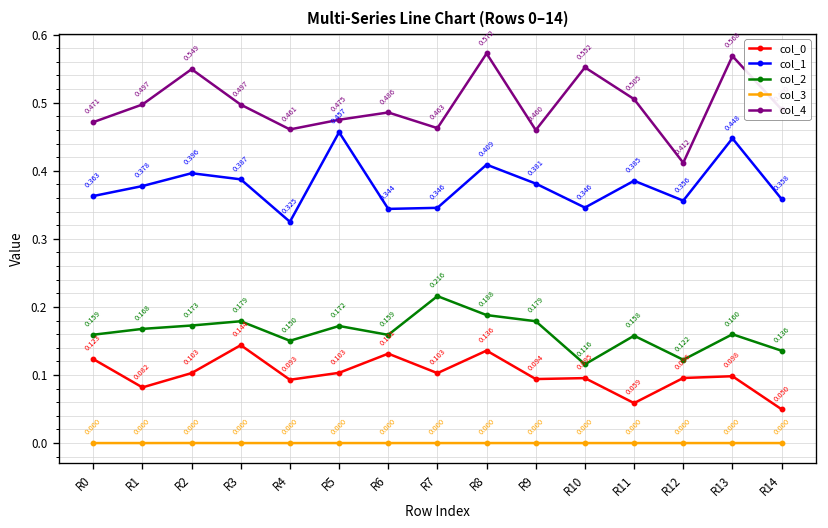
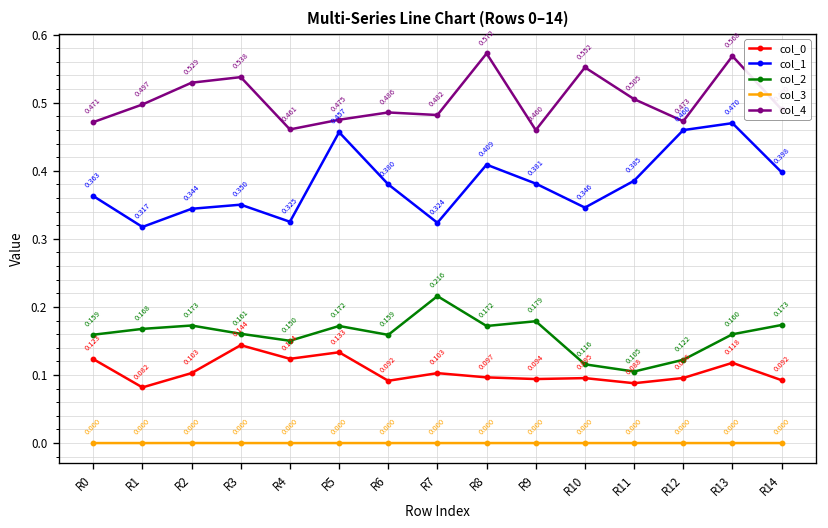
col_1, R1: 0.378 -> 0.317
col_1, R2: 0.396 -> 0.344
col_4, R2: 0.549 -> 0.529
col_1, R3: 0.387 -> 0.350
col_2, R3: 0.179 -> 0.161
col_4, R3: 0.497 -> 0.538
col_0, R4: 0.093 -> 0.124
col_0, R5: 0.103 -> 0.133
col_0, R6: 0.131 -> 0.092
col_1, R6: 0.344 -> 0.380
col_1, R7: 0.346 -> 0.324
col_4, R7: 0.463 -> 0.482
col_0, R8: 0.136 -> 0.097
col_2, R8: 0.188 -> 0.172
col_0, R11: 0.059 -> 0.088
col_2, R11: 0.158 -> 0.105
col_1, R12: 0.356 -> 0.460
col_4, R12: 0.412 -> 0.473
col_0, R13: 0.098 -> 0.118
col_1, R13: 0.448 -> 0.470
col_0, R14: 0.050 -> 0.092
col_1, R14: 0.358 -> 0.398
col_2, R14: 0.136 -> 0.173
